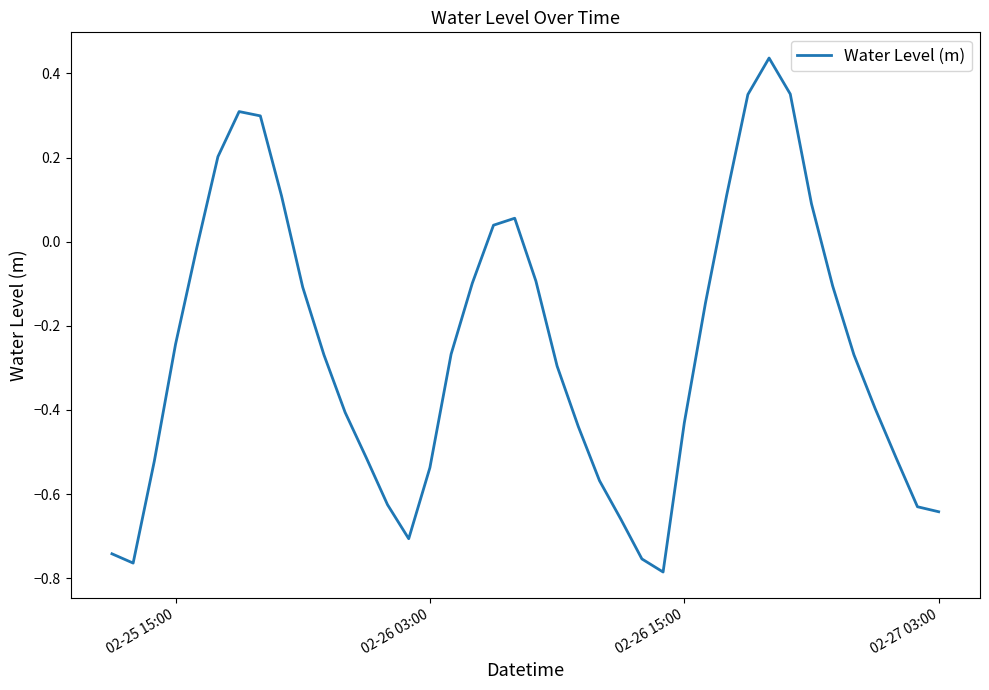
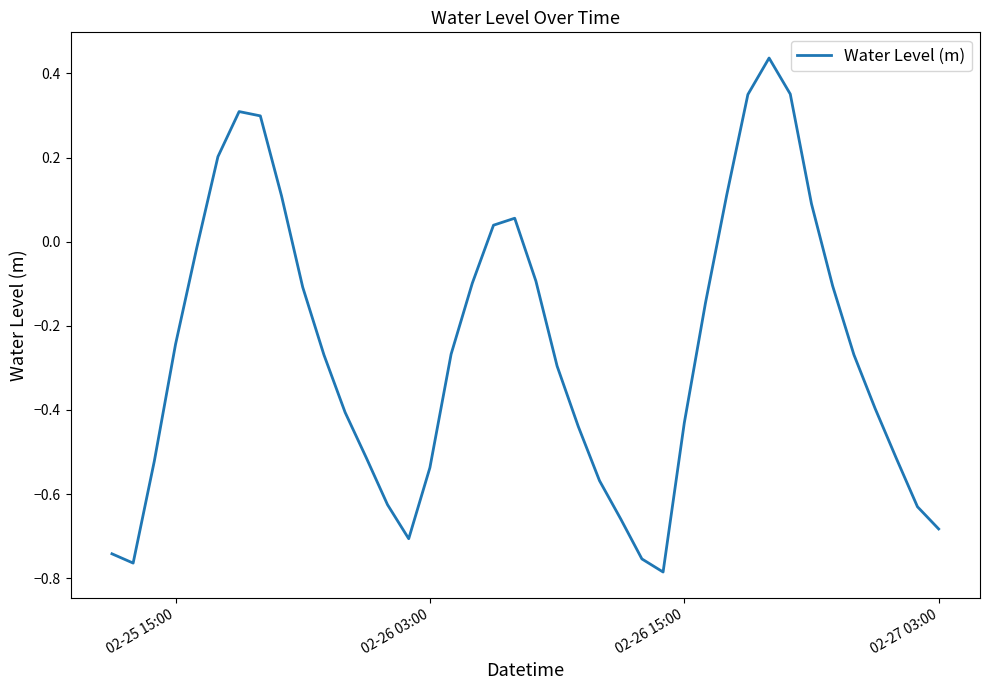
02-27 03:00: -0.64 -> -0.68
